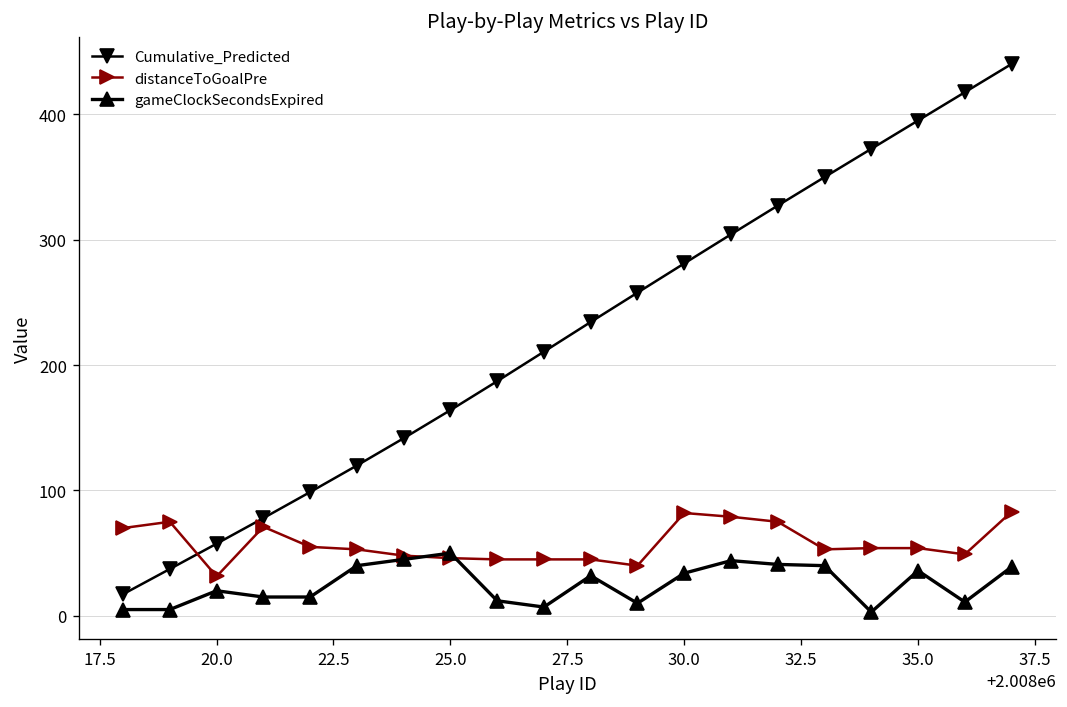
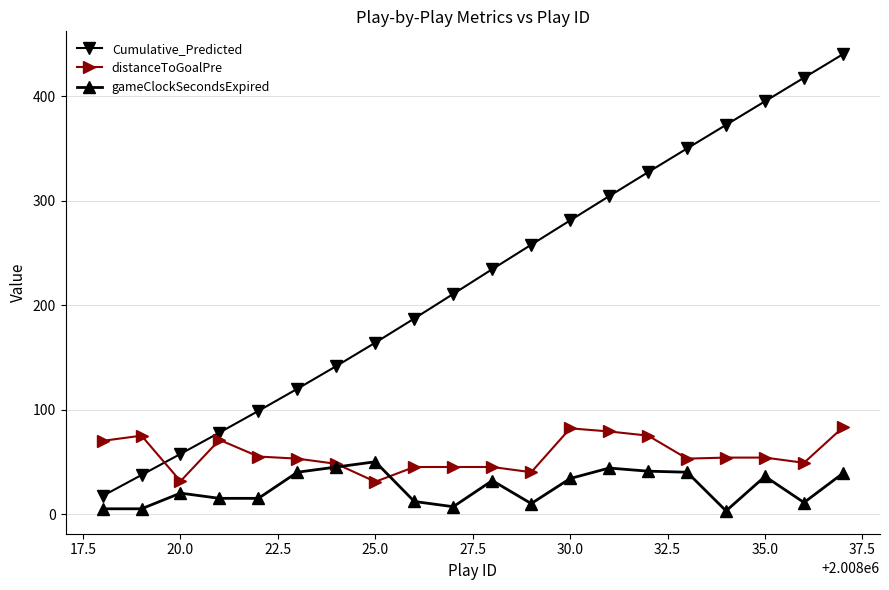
distanceToGoalPre, 25.0: 46 -> 31
